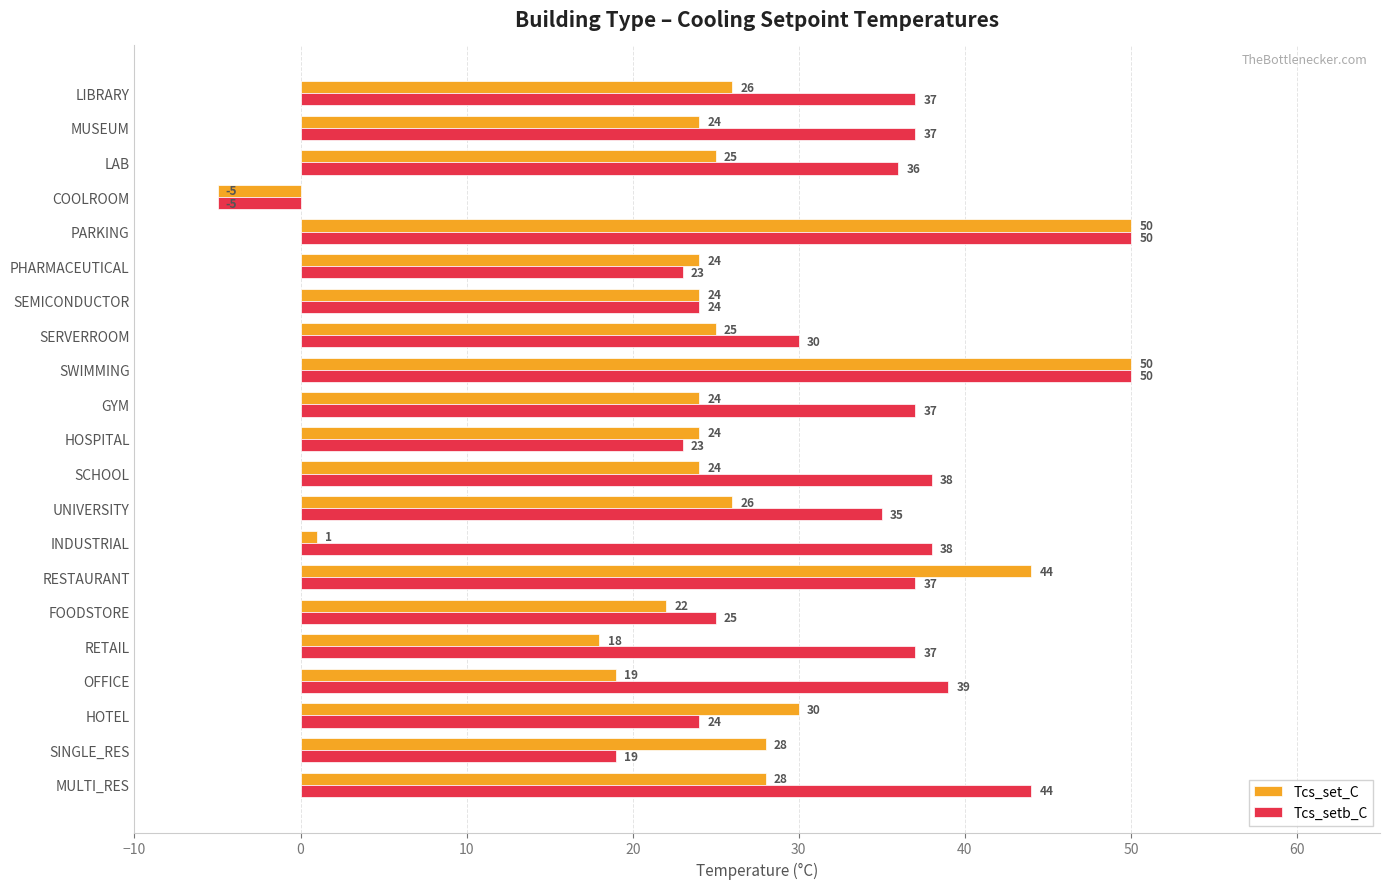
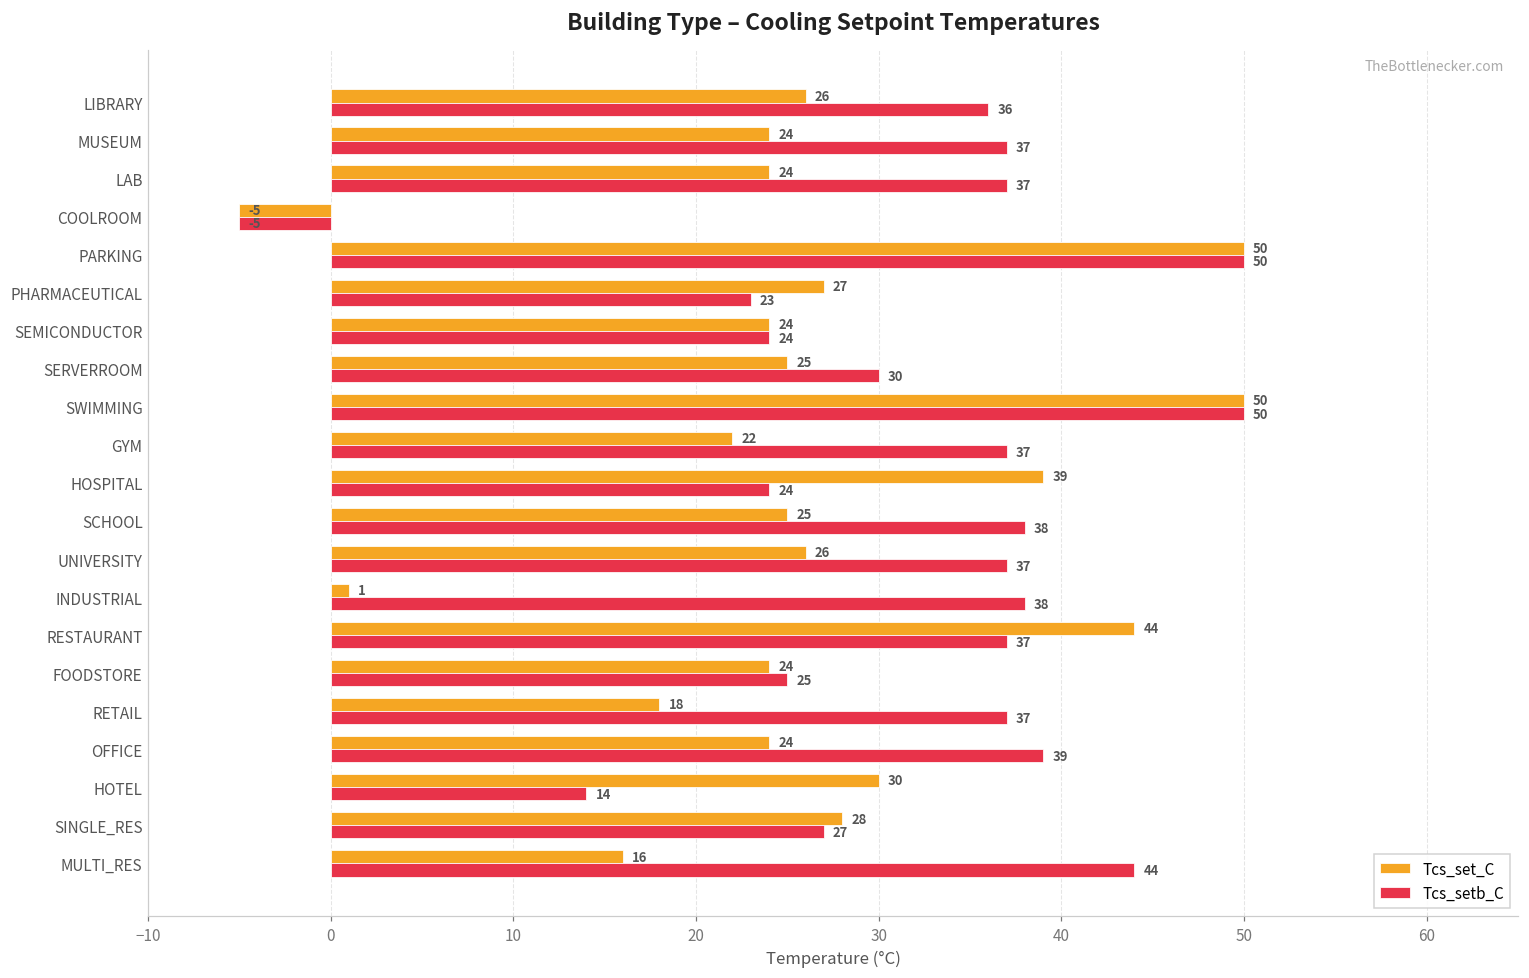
Tcs_setb_C, LIBRARY: 37 -> 36
Tcs_set_C, LAB: 25 -> 24
Tcs_setb_C, LAB: 36 -> 37
Tcs_set_C, PHARMACEUTICAL: 24 -> 27
Tcs_set_C, GYM: 24 -> 22
Tcs_set_C, HOSPITAL: 24 -> 39
Tcs_setb_C, HOSPITAL: 23 -> 24
Tcs_set_C, SCHOOL: 24 -> 25
Tcs_setb_C, UNIVERSITY: 35 -> 37
Tcs_set_C, FOODSTORE: 22 -> 24
Tcs_set_C, OFFICE: 19 -> 24
Tcs_setb_C, HOTEL: 24 -> 14
Tcs_setb_C, SINGLE_RES: 19 -> 27
Tcs_set_C, MULTI_RES: 28 -> 16
